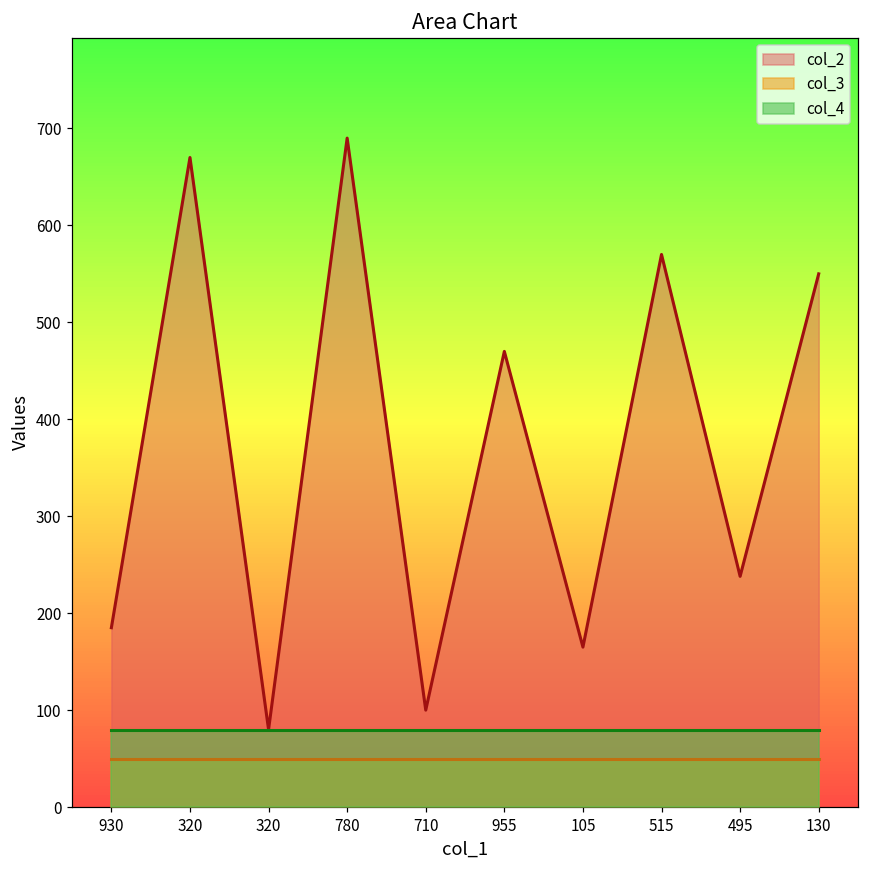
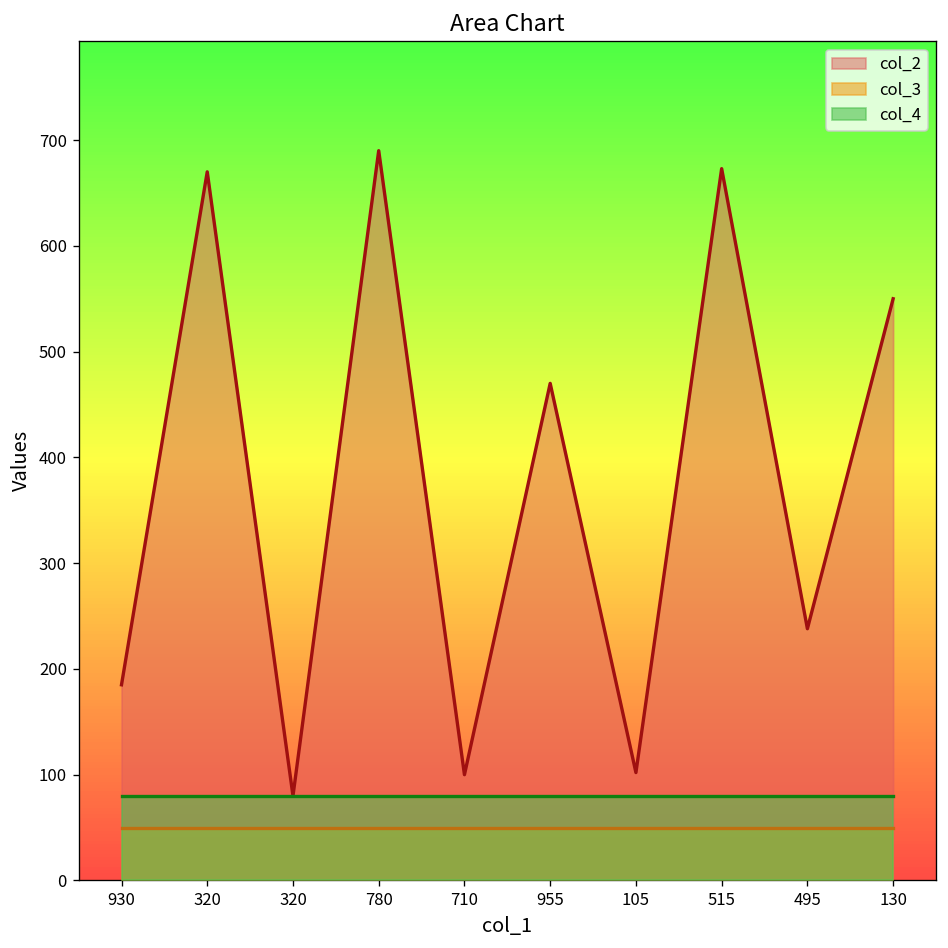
col_2, 105: 170 -> 100
col_2, 515: 570 -> 670
